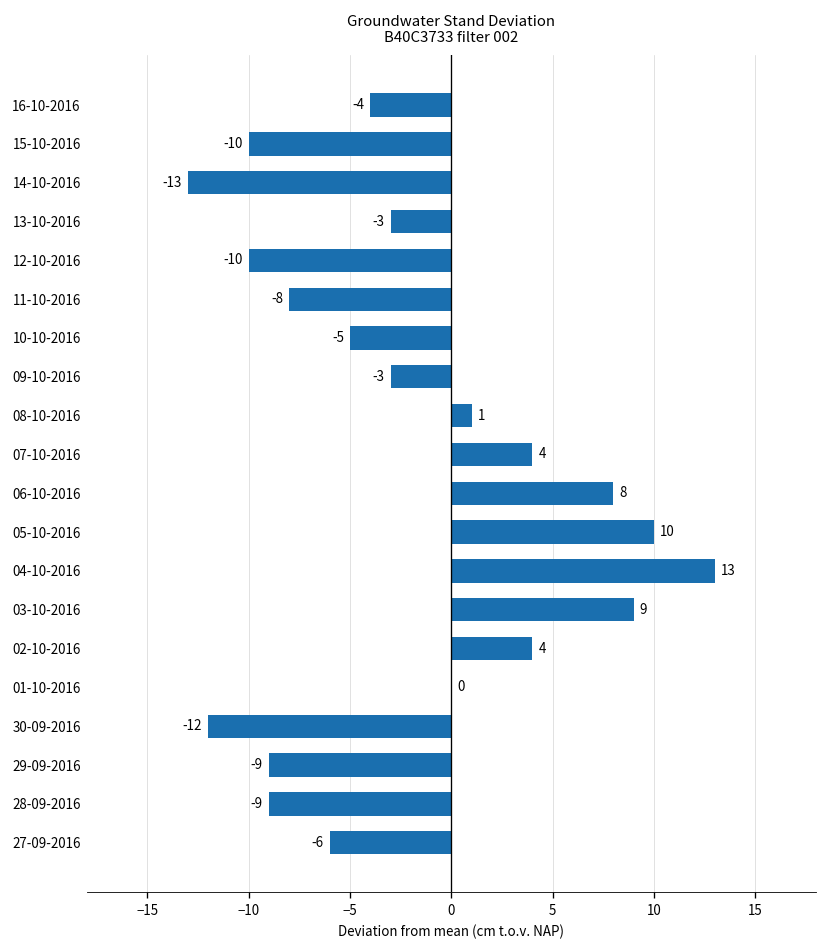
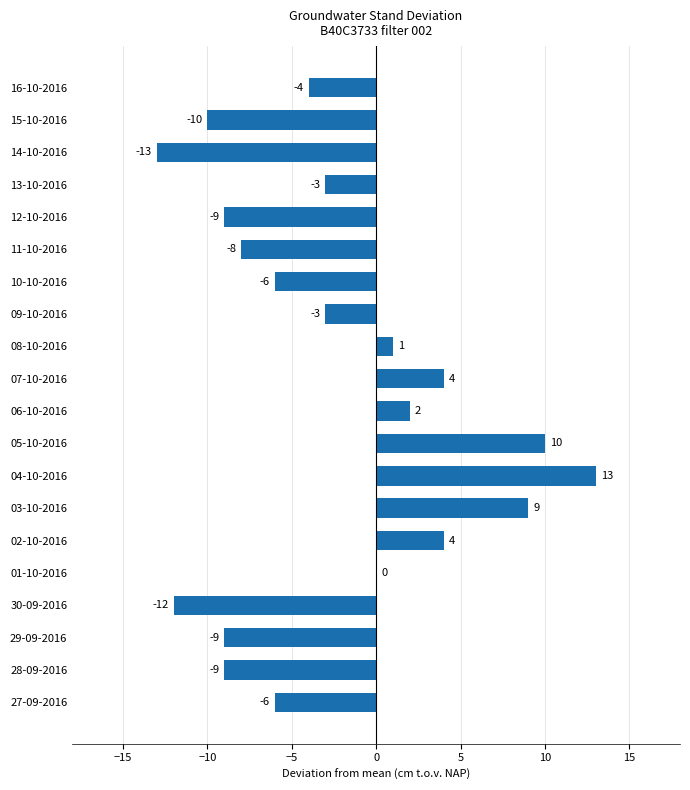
12-10-2016: -10 -> -9
10-10-2016: -5 -> -6
06-10-2016: 8 -> 2
